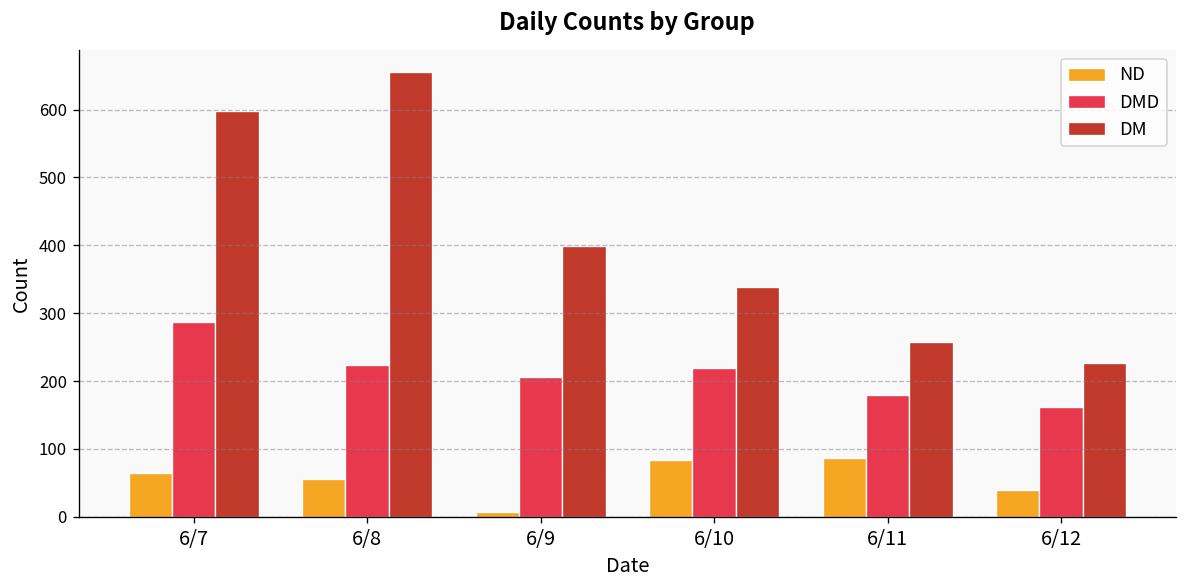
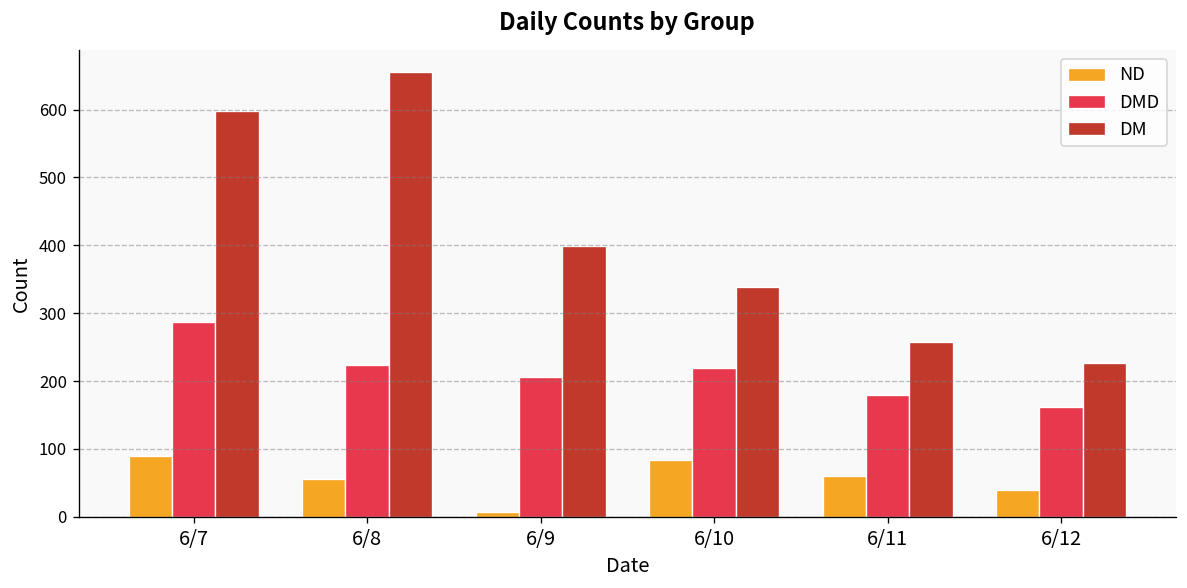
ND, 6/7: 60 -> 90
ND, 6/11: 90 -> 60
